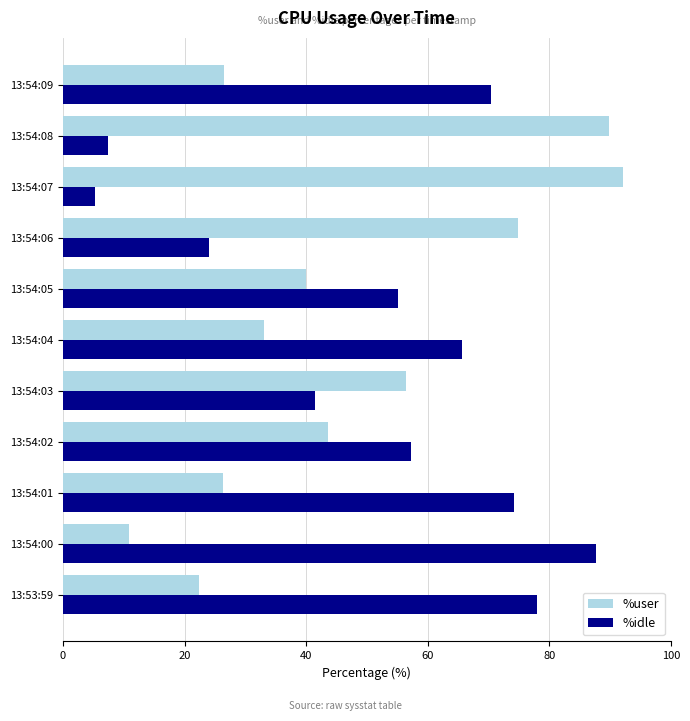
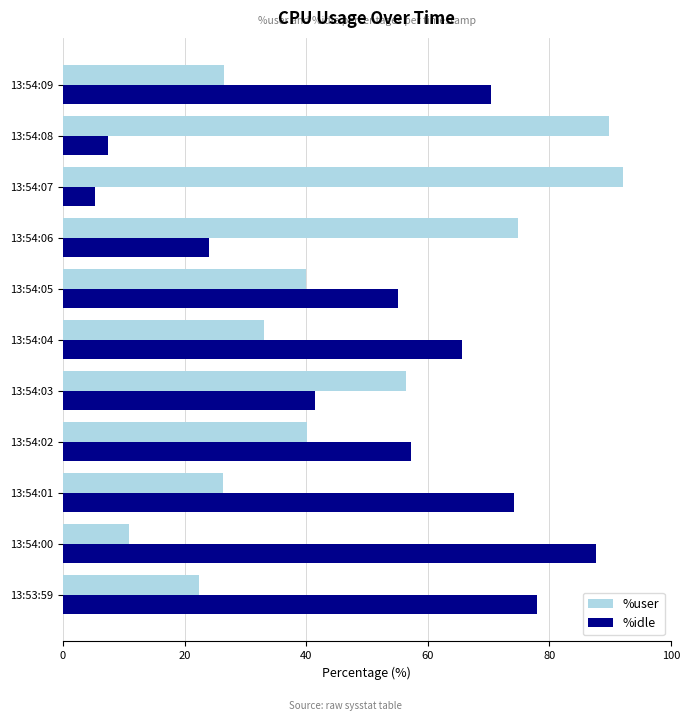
%user, 13:54:02: 44 -> 40
